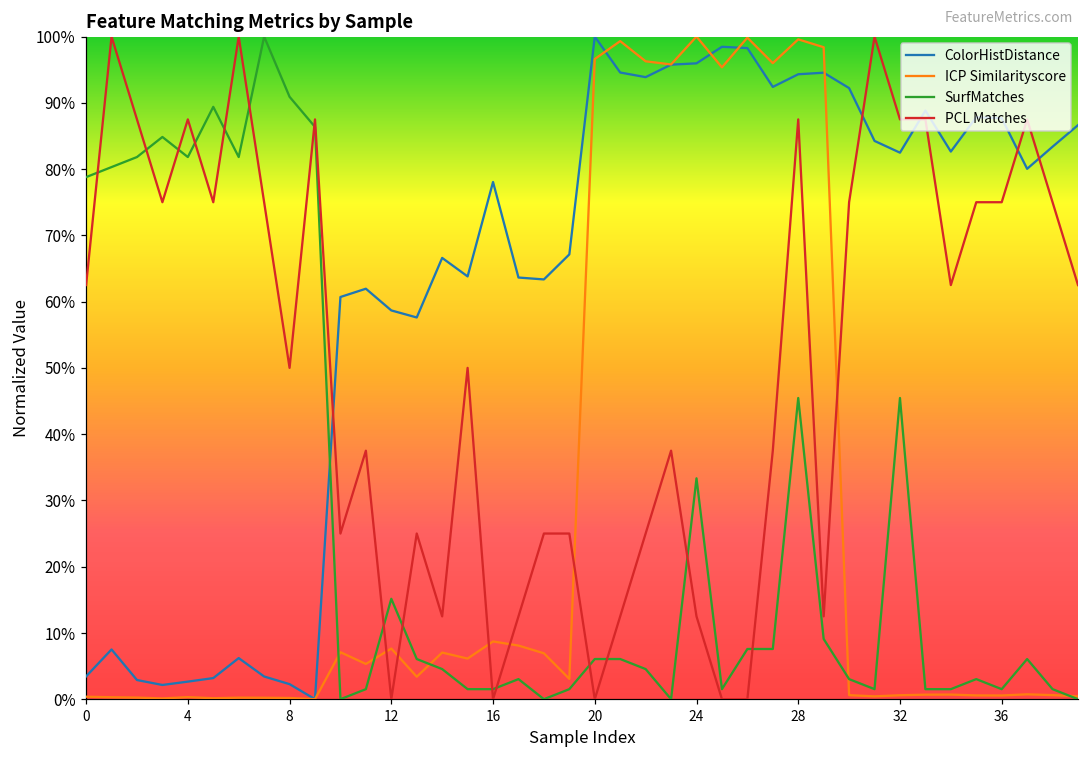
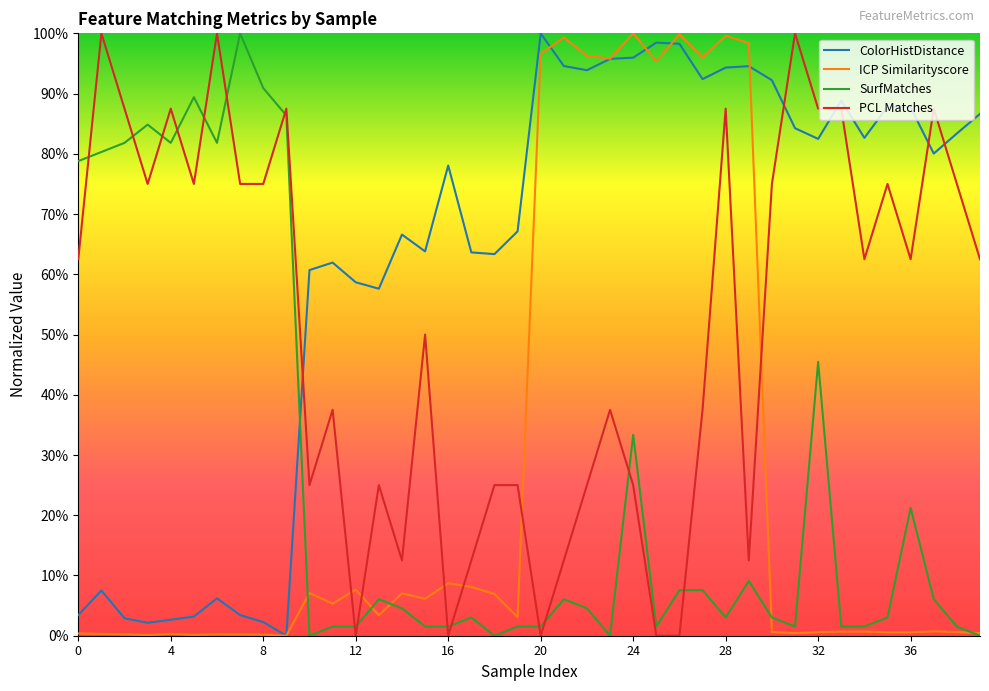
PCL Matches, 8: 50% -> 75%
SurfMatches, 12: 15% -> 2%
SurfMatches, 20: 6% -> 2%
PCL Matches, 24: 13% -> 25%
SurfMatches, 28: 45% -> 3%
SurfMatches, 36: 2% -> 21%
PCL Matches, 36: 75% -> 63%
